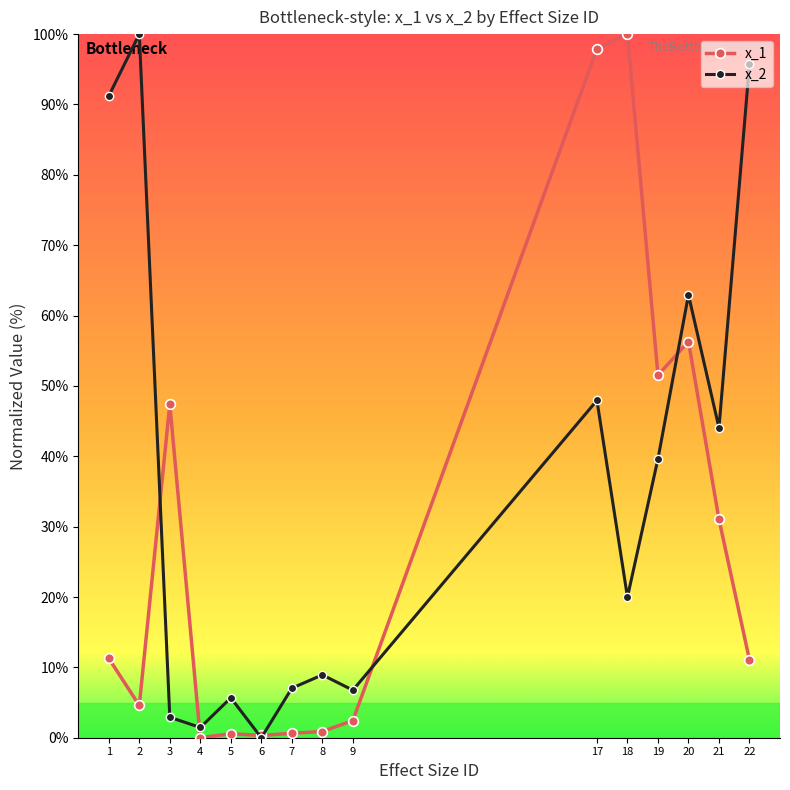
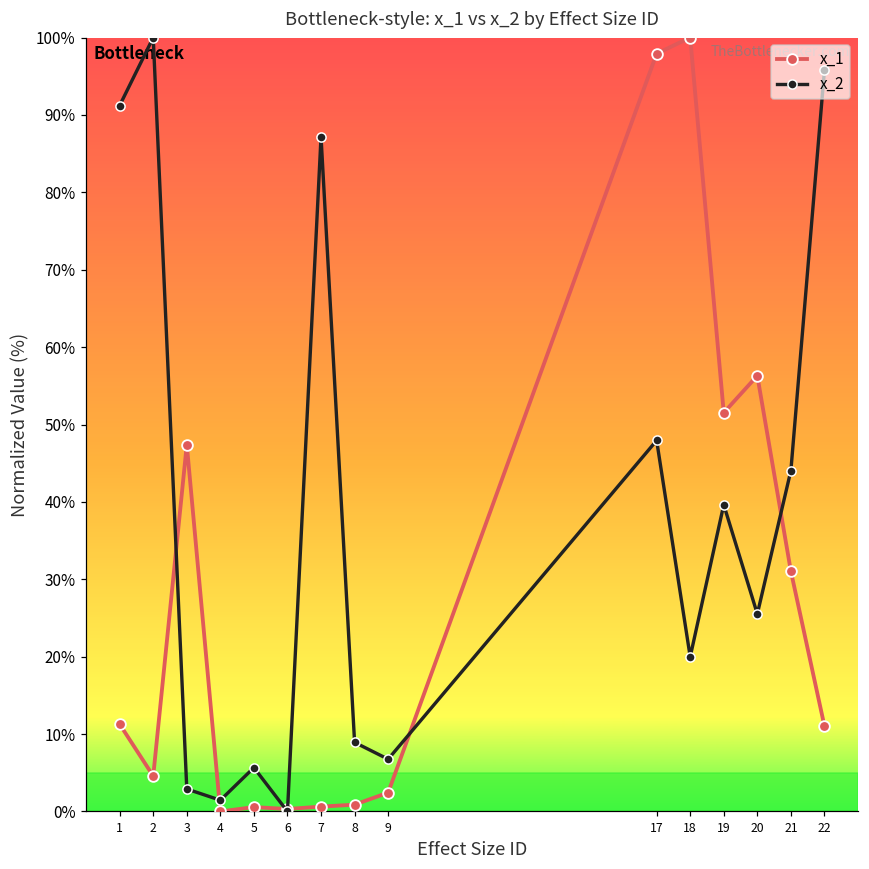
x_2, 7: 7% -> 87%
x_2, 20: 63% -> 26%
